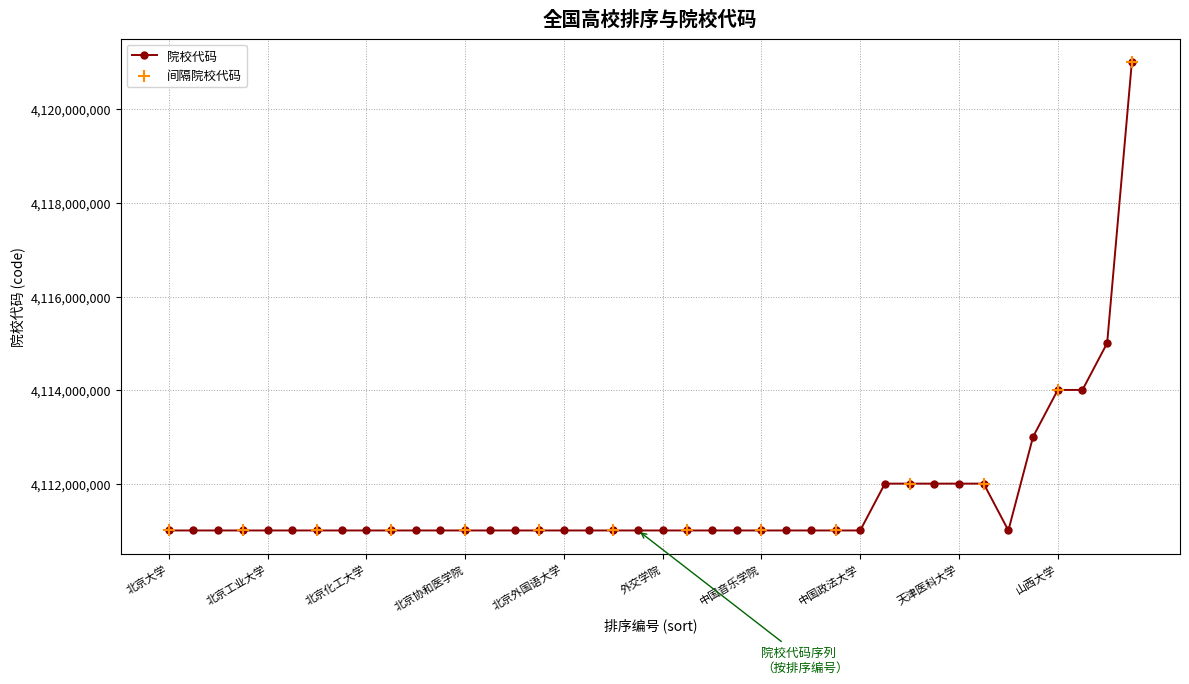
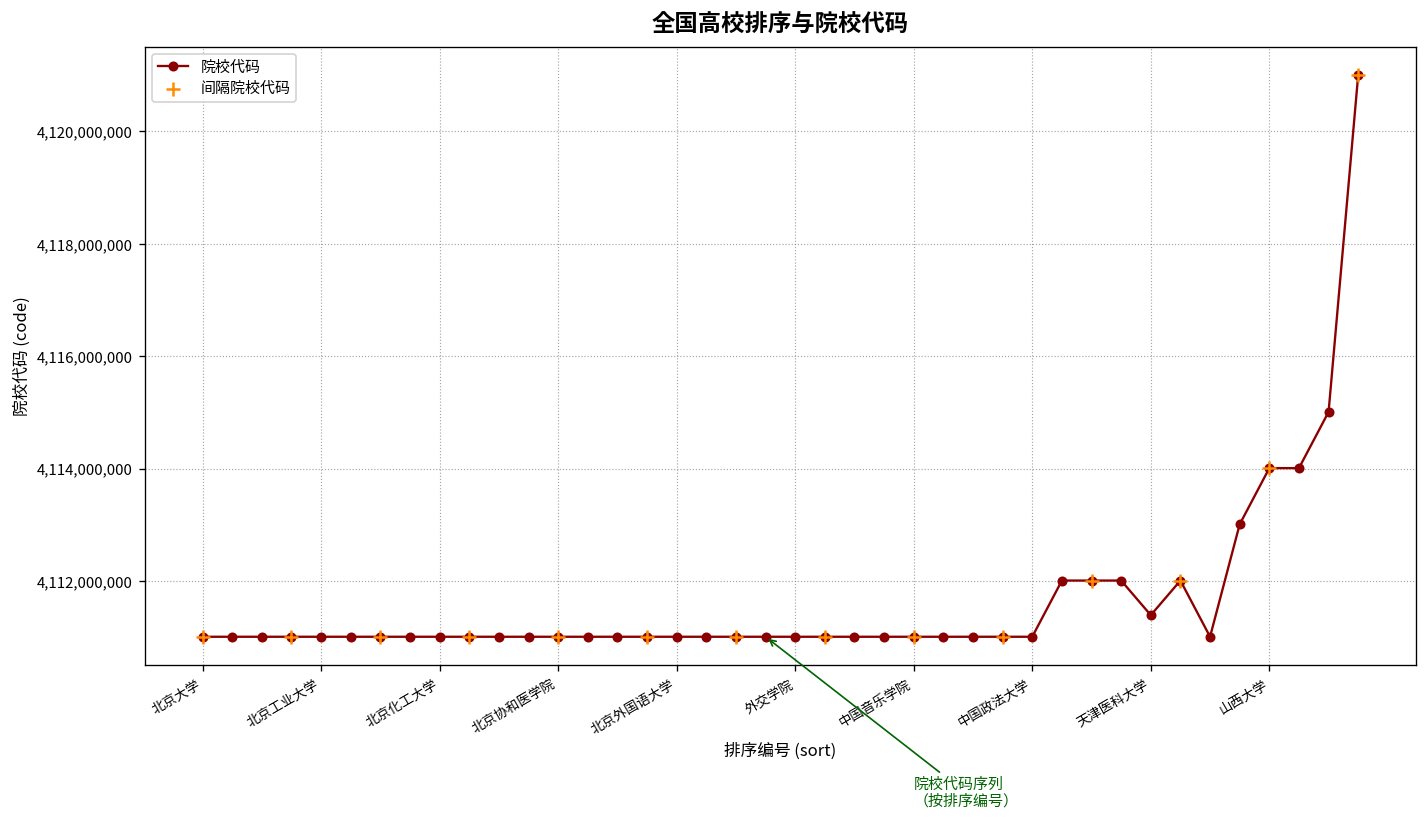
院校代码, 天津医科大学: 4,112,000,000 -> 4,111,400,000
